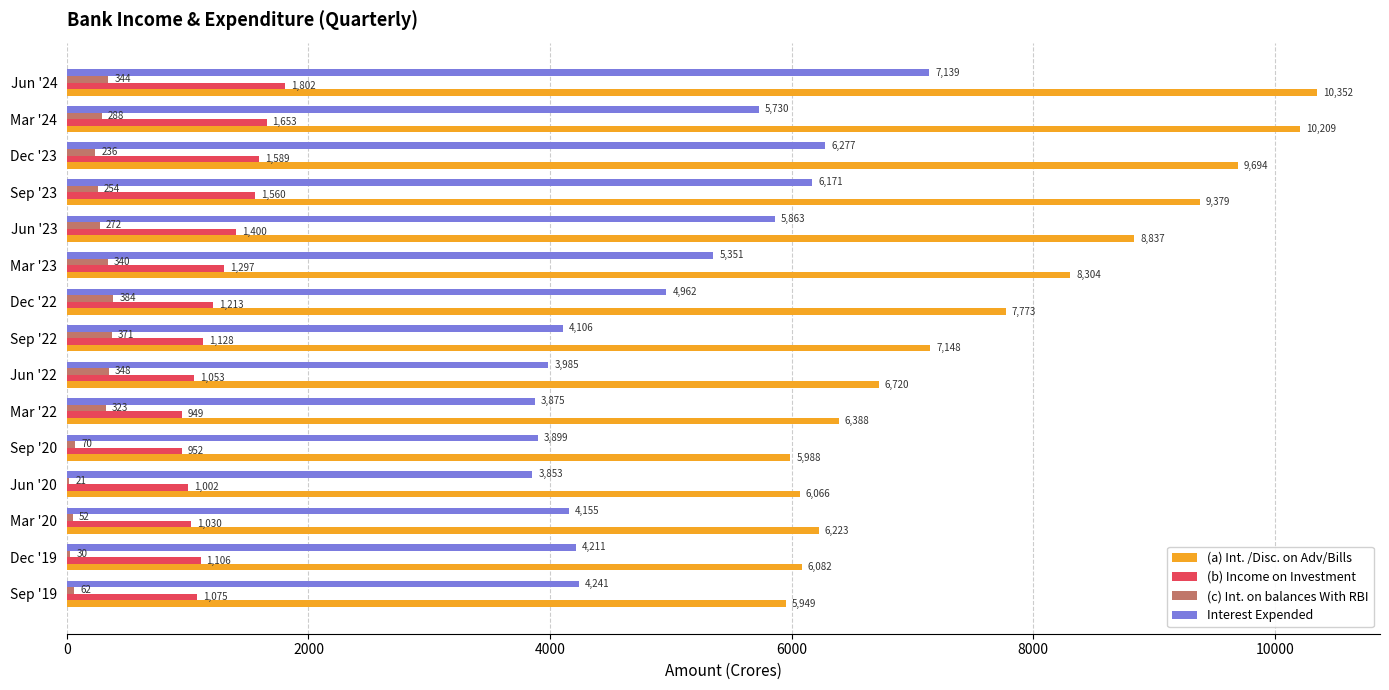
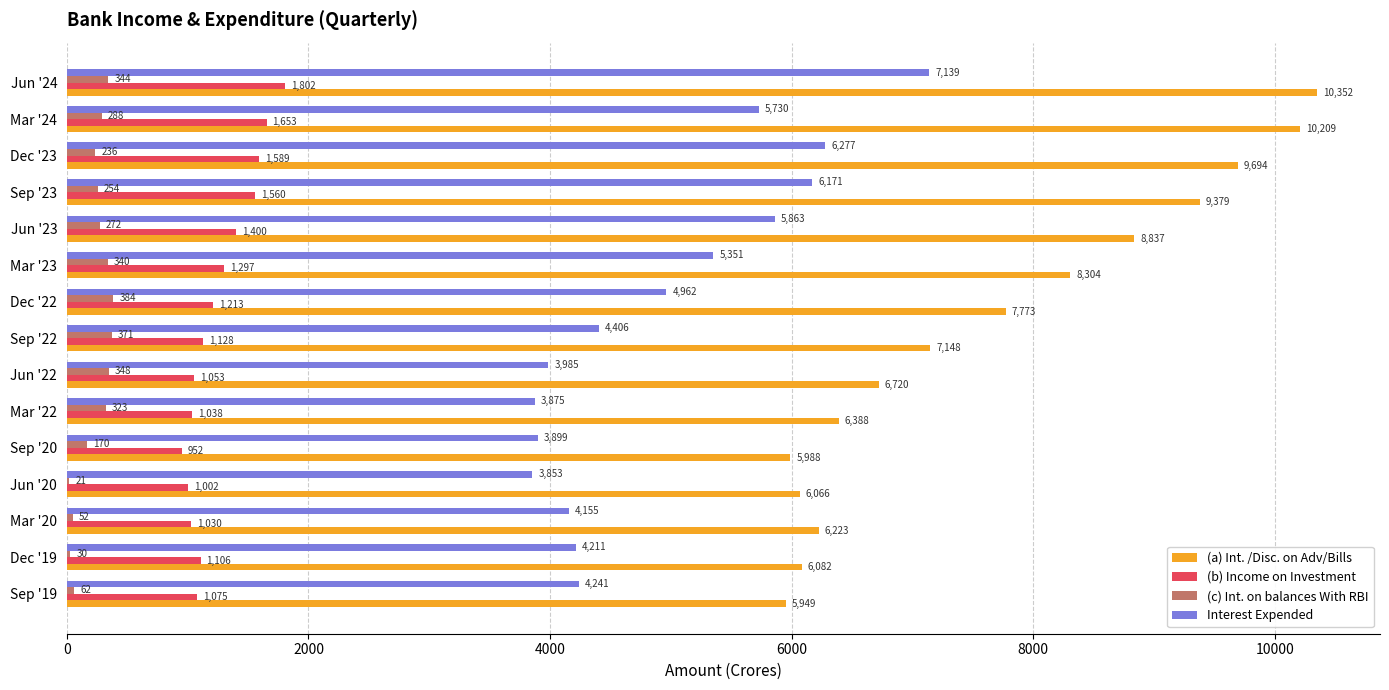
Interest Expended, Sep '22: 4,106 -> 4,406
(b) Income on Investment, Mar '22: 949 -> 1,038
(c) Int. on balances With RBI, Sep '20: 70 -> 170
